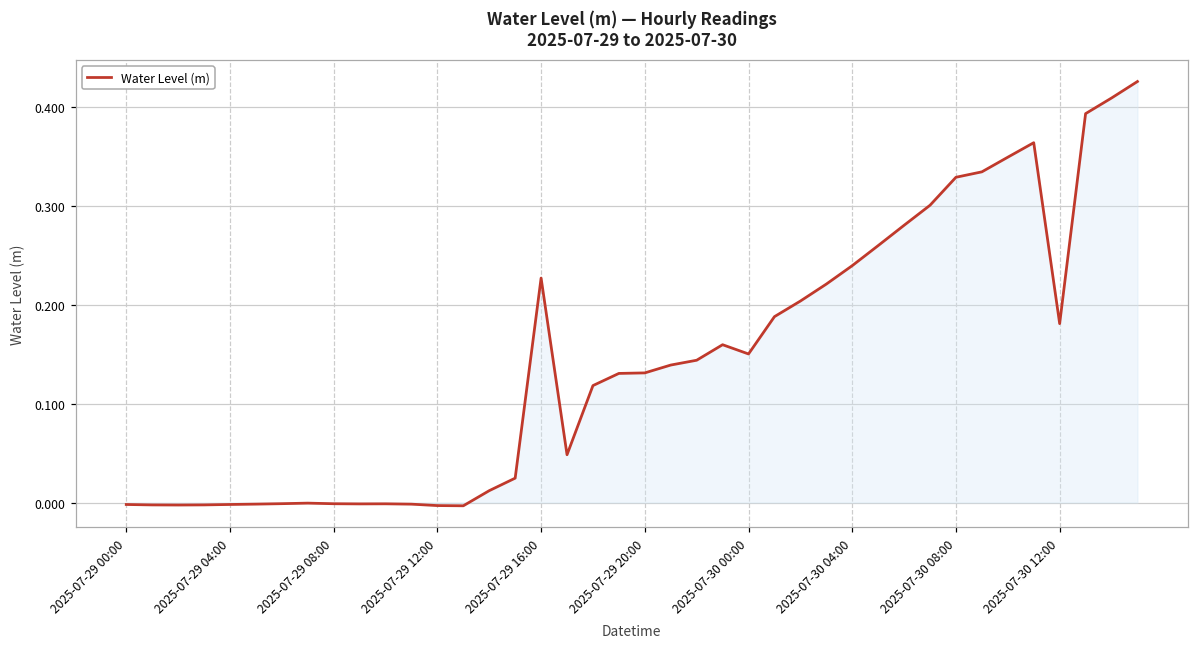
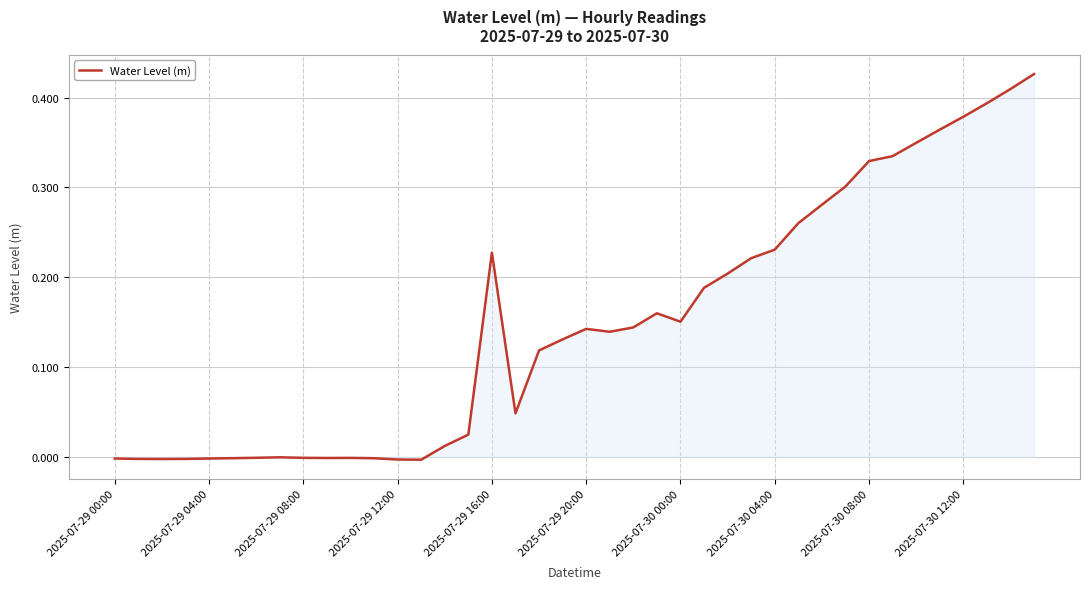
Water Level (m), 2025-07-29 20:00: 0.13 -> 0.14
Water Level (m), 2025-07-30 04:00: 0.24 -> 0.23
Water Level (m), 2025-07-30 12:00: 0.18 -> 0.38
